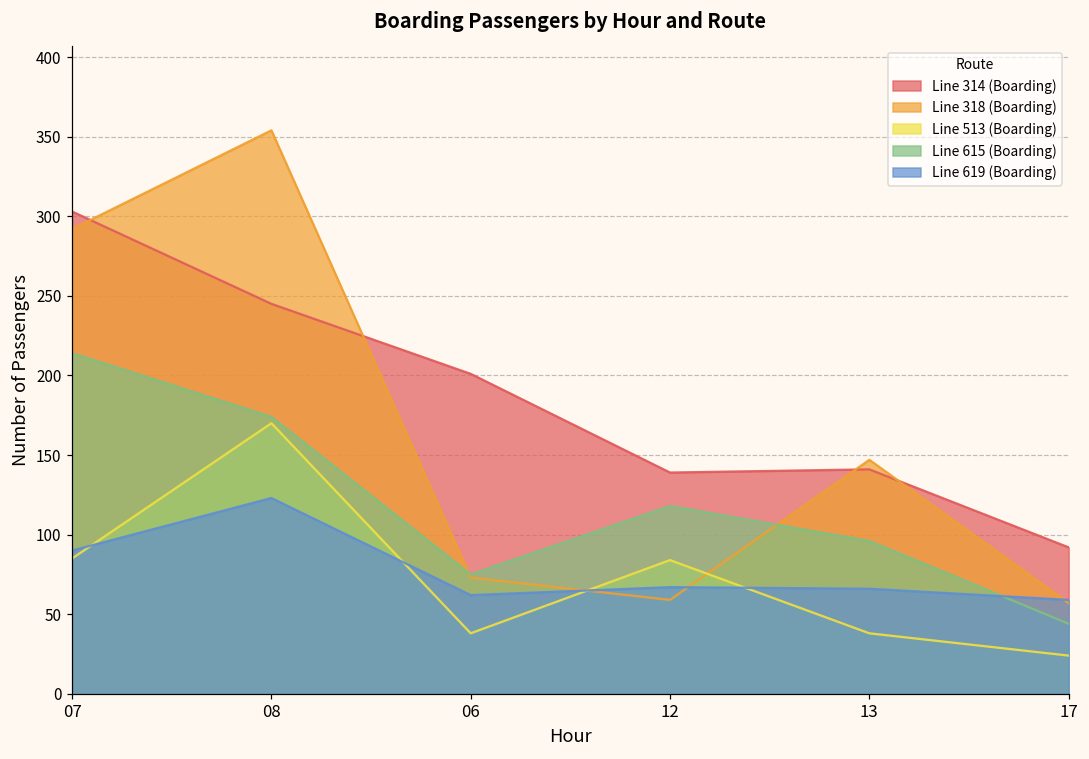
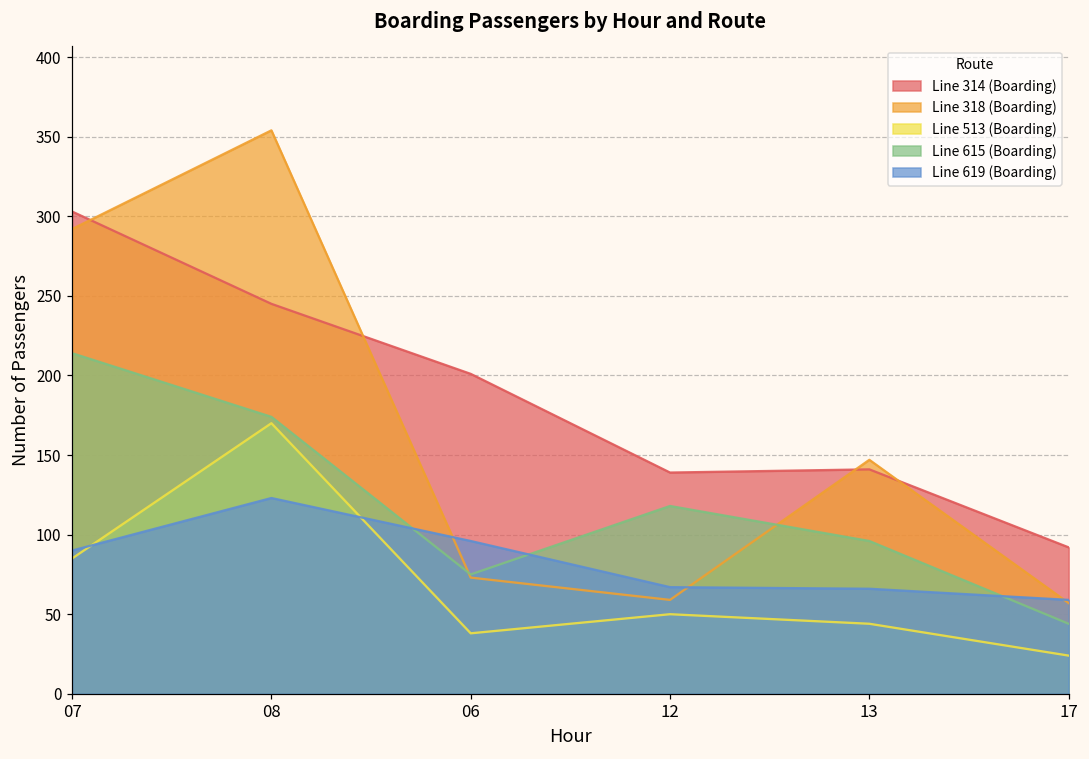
Line 619 (Boarding), 06: 62 -> 96
Line 513 (Boarding), 12: 84 -> 50
Line 513 (Boarding), 13: 38 -> 44
